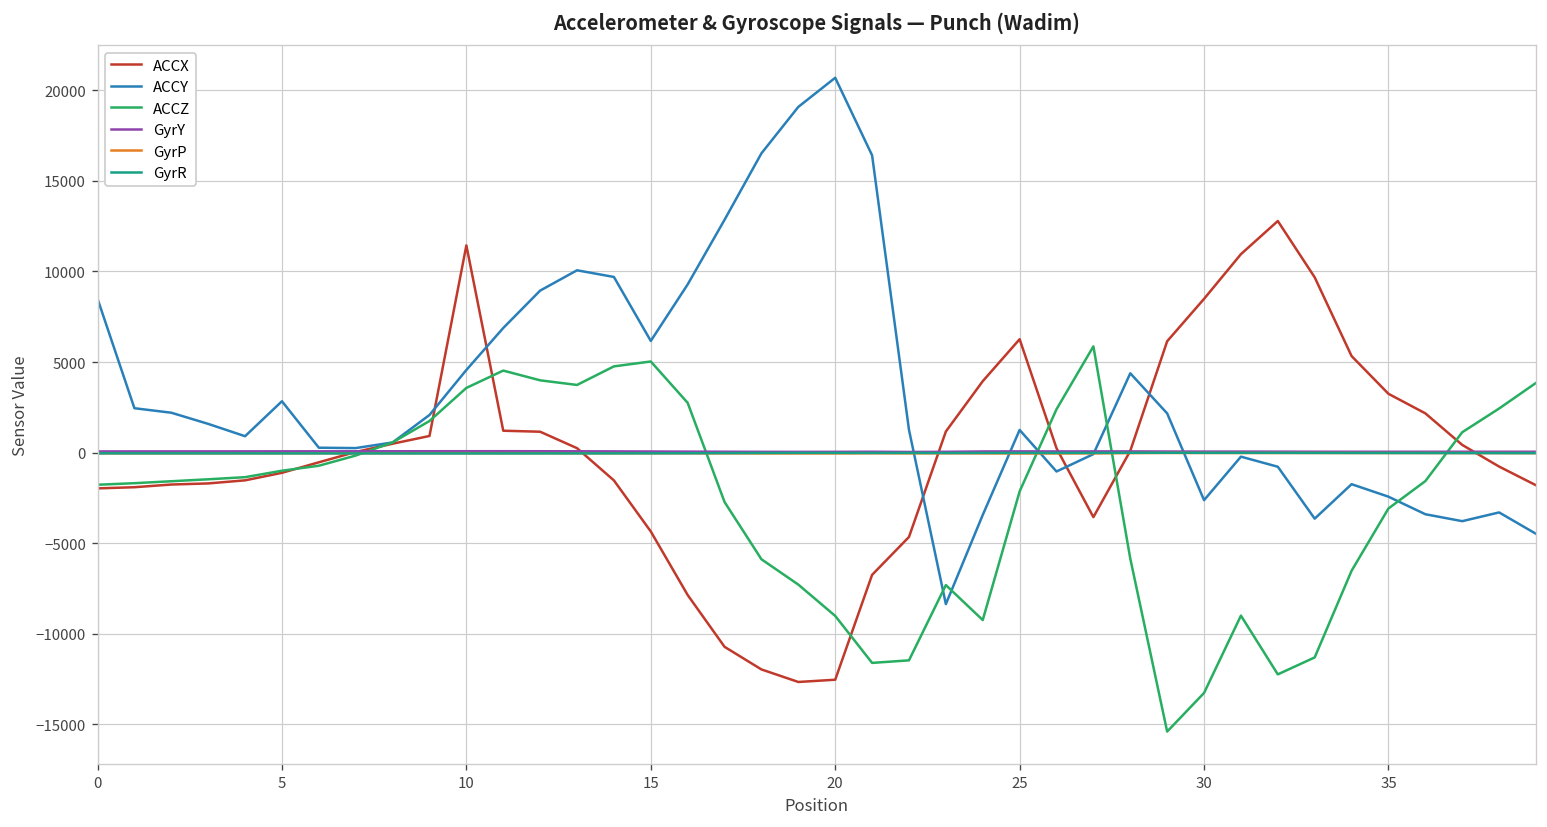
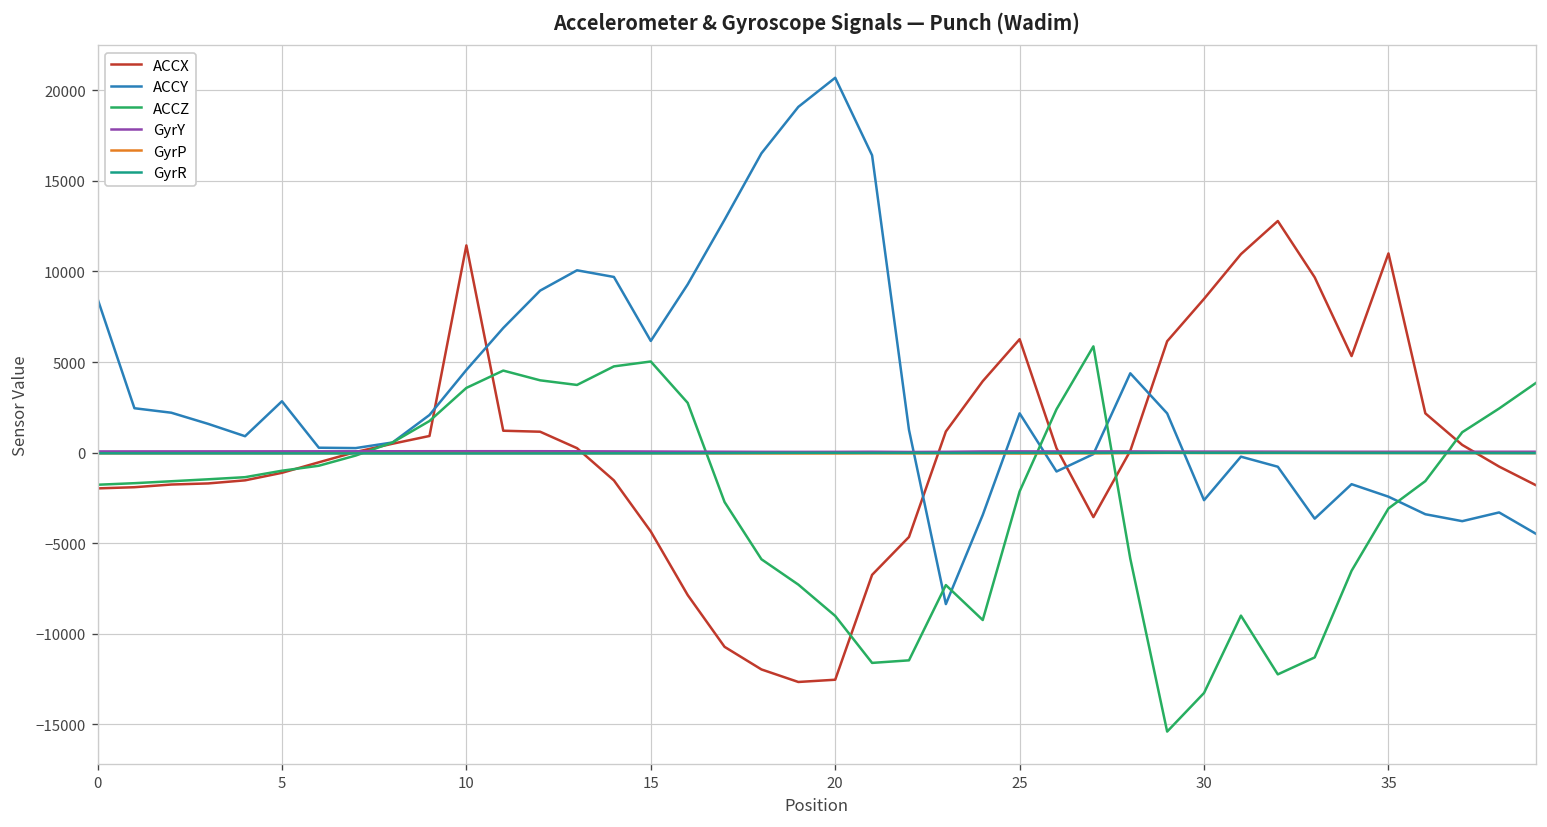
ACCY, 25: 1300 -> 2200
ACCX, 35: 3200 -> 11000
